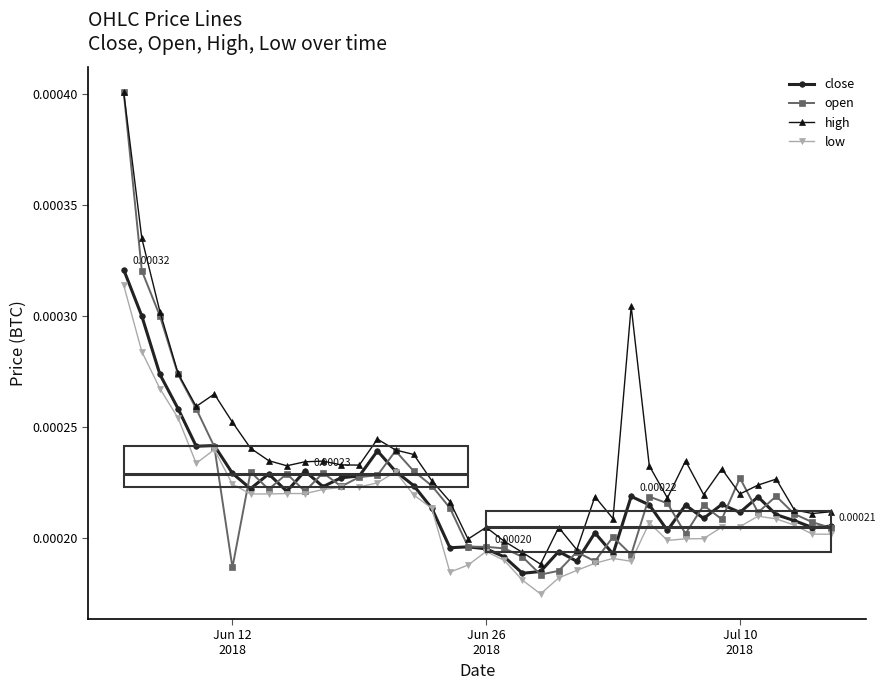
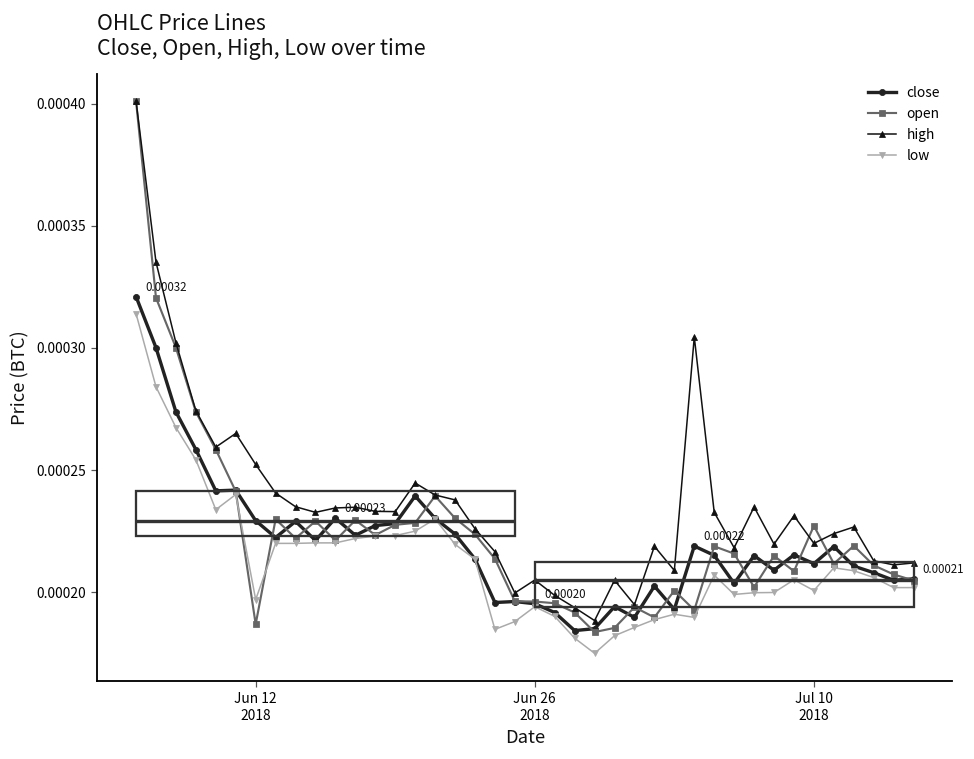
low, Jun 12 2018: 0.000224 -> 0.000197
low, Jul 10 2018: 0.000205 -> 0.000201
